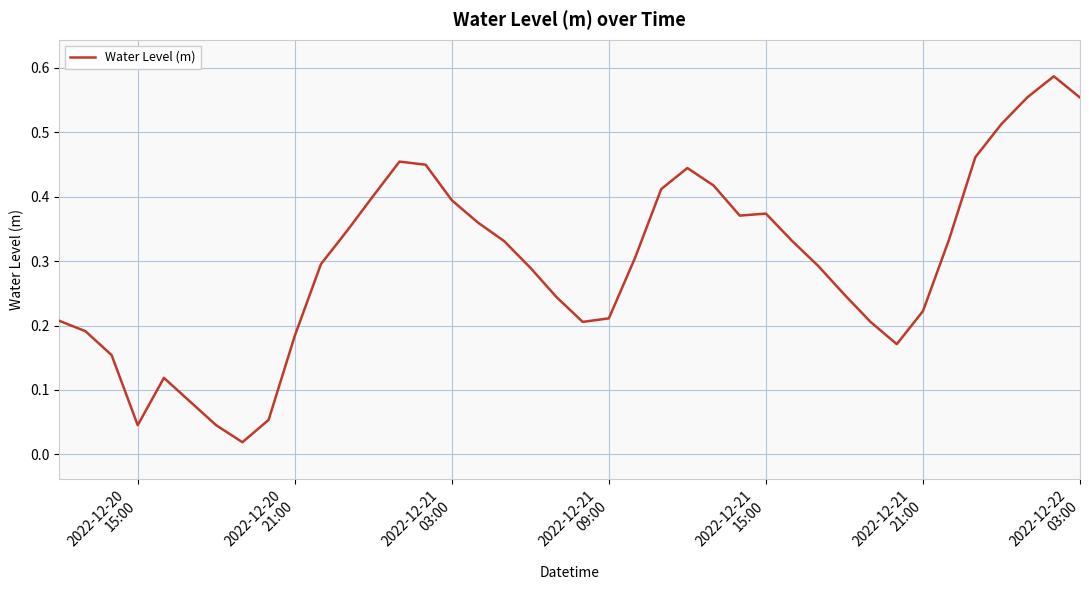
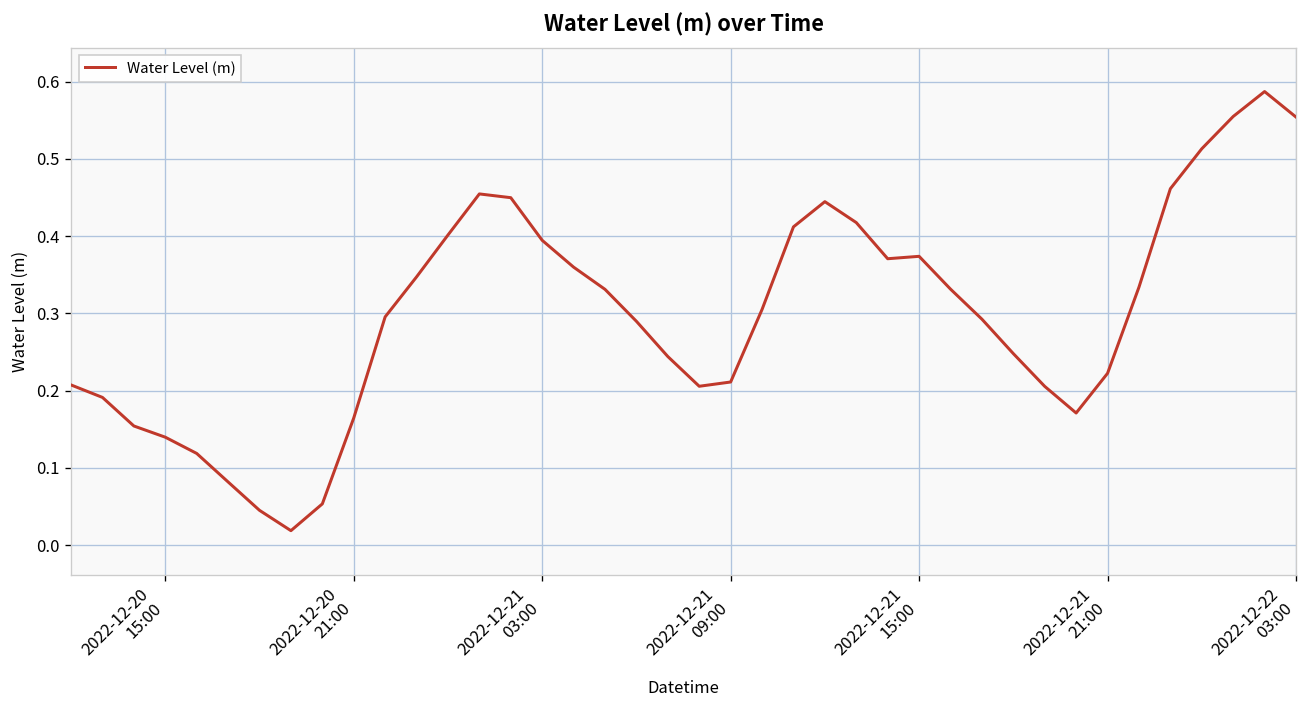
2022-12-20 15:00: 0.05 -> 0.14
2022-12-20 21:00: 0.18 -> 0.16
